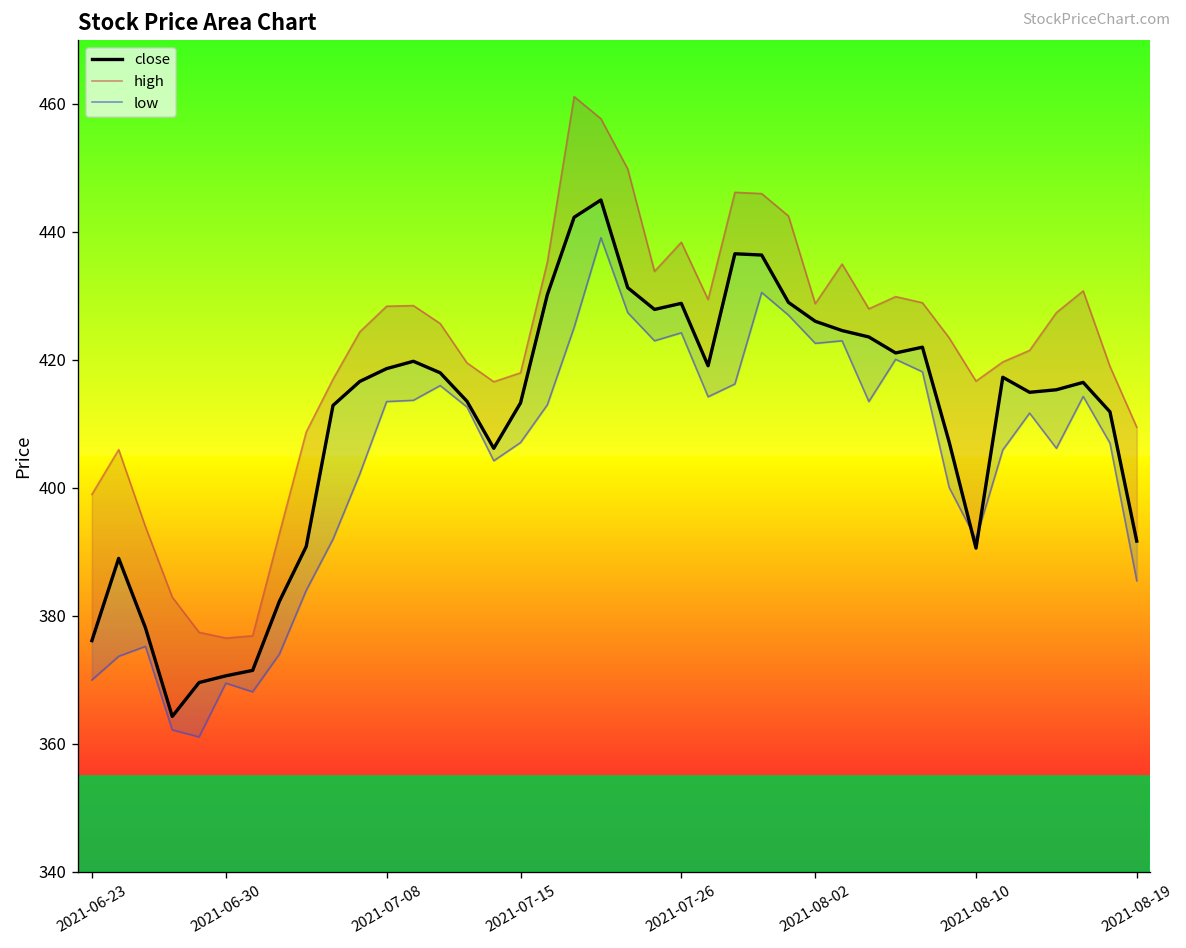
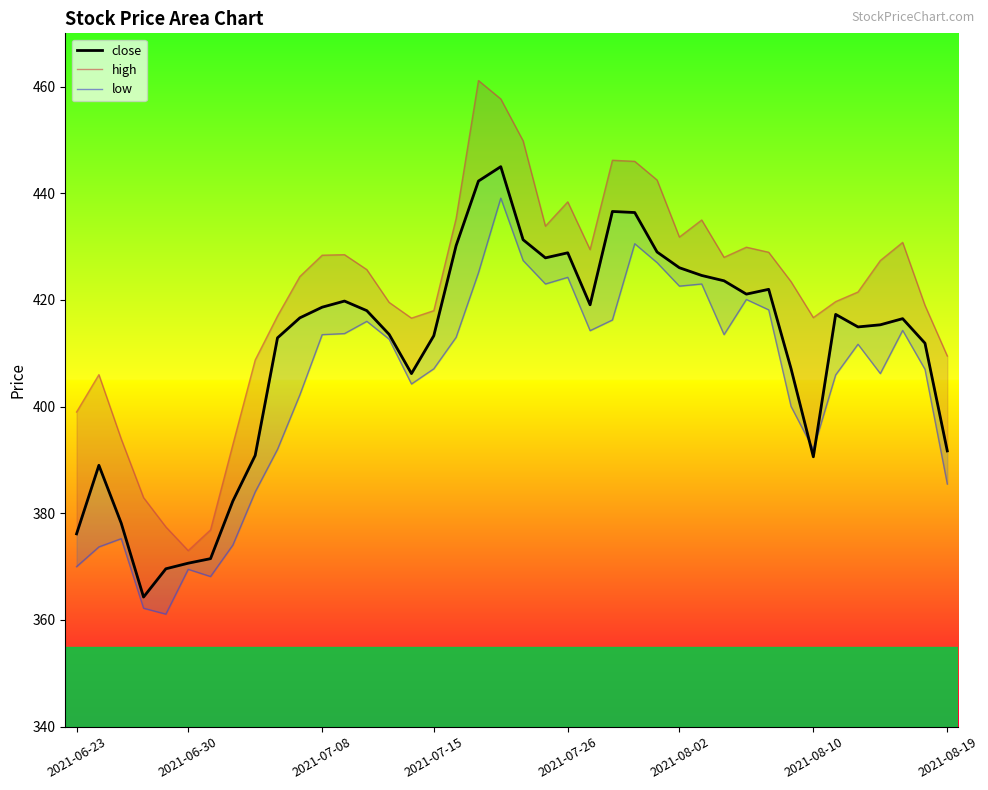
high, 2021-06-30: 377 -> 373
high, 2021-08-02: 429 -> 432
